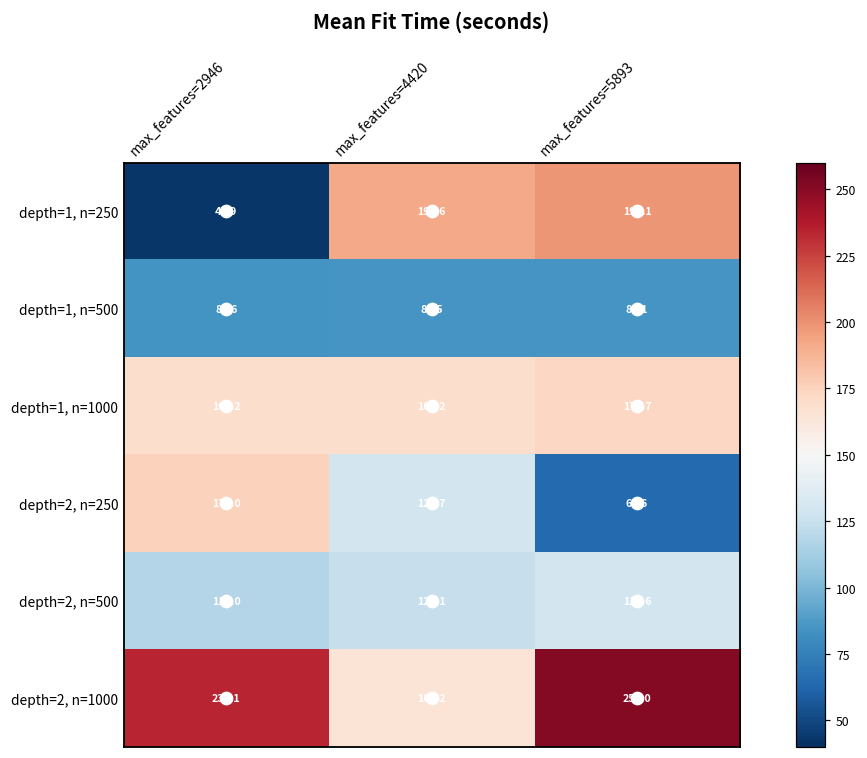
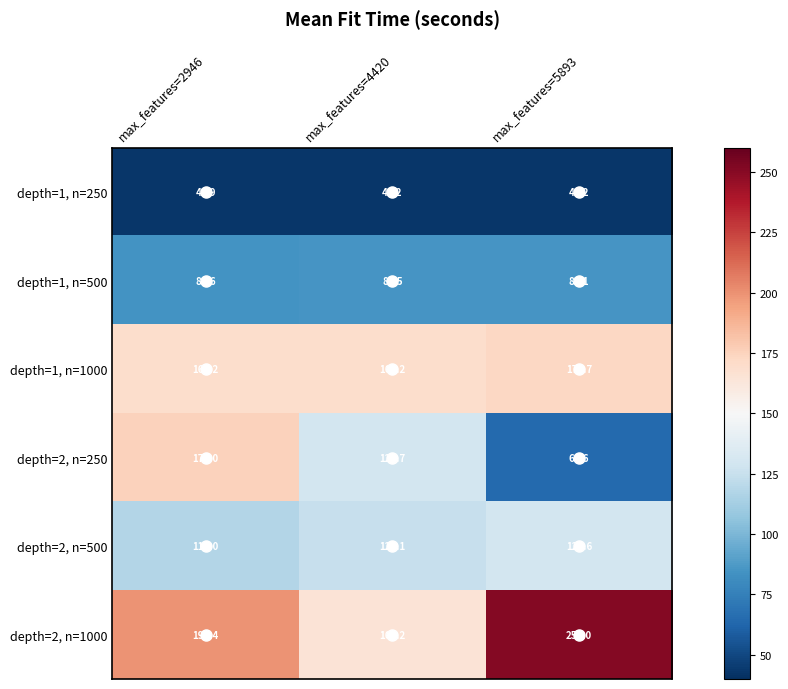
depth=1, n=250, max_features=4420: 191.6 -> 43.2
depth=1, n=250, max_features=5893: 198.1 -> 43.2
depth=2, n=1000, max_features=2946: 234.1 -> 199.4
